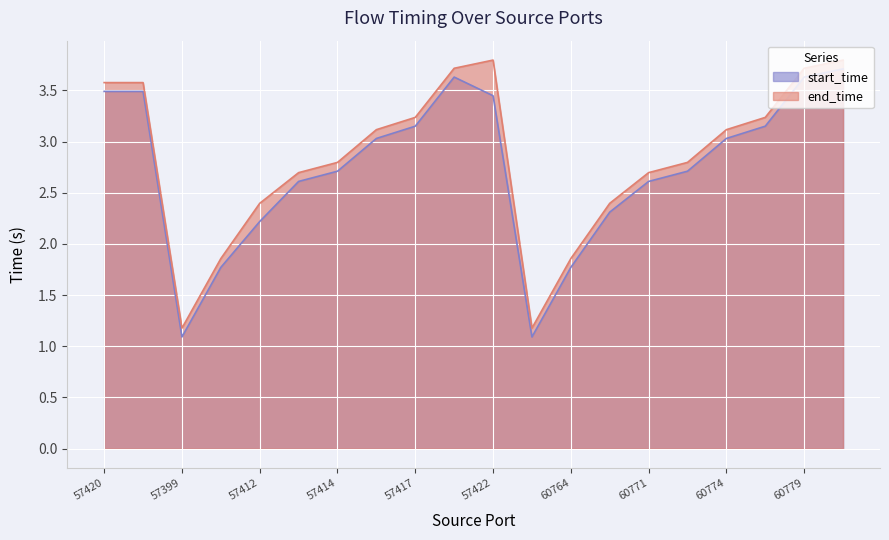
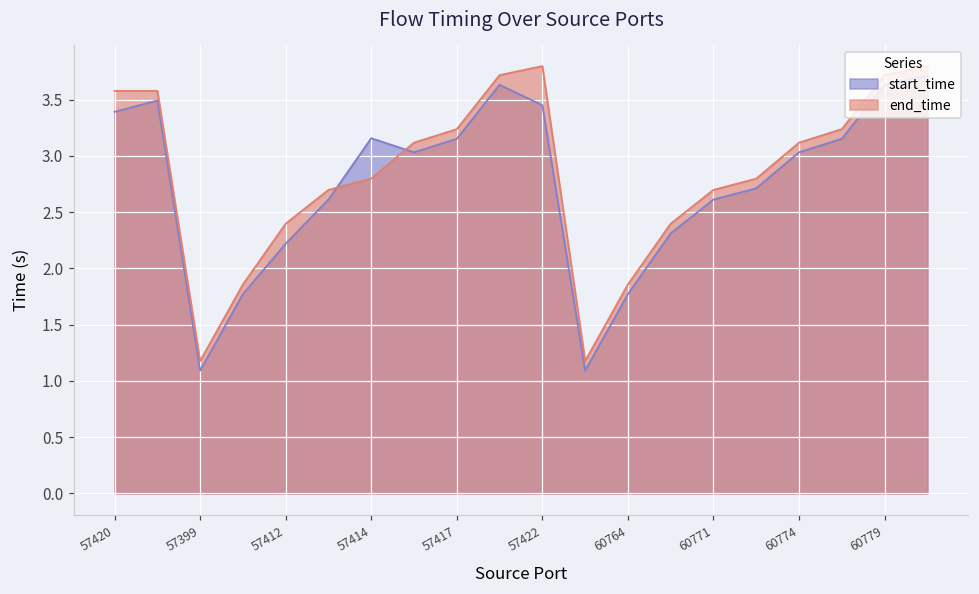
start_time, 57420: 3.49 -> 3.39
start_time, 57414: 2.71 -> 3.16
